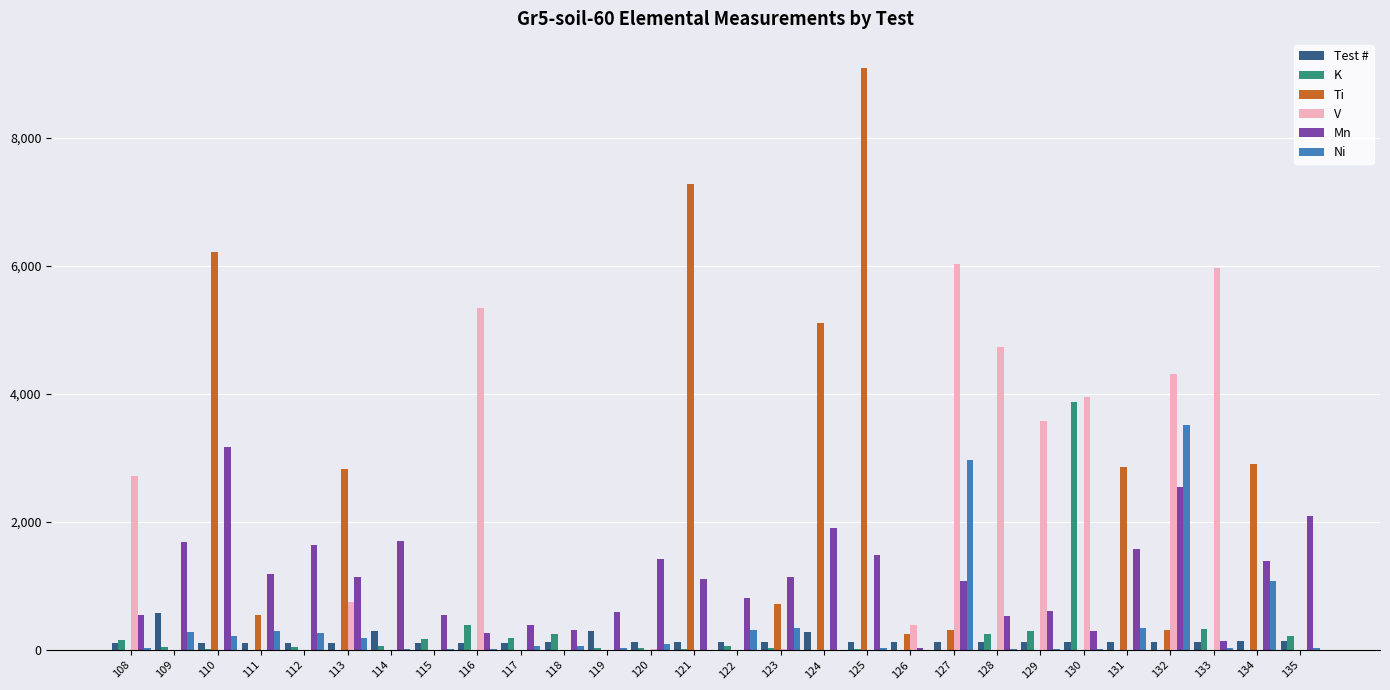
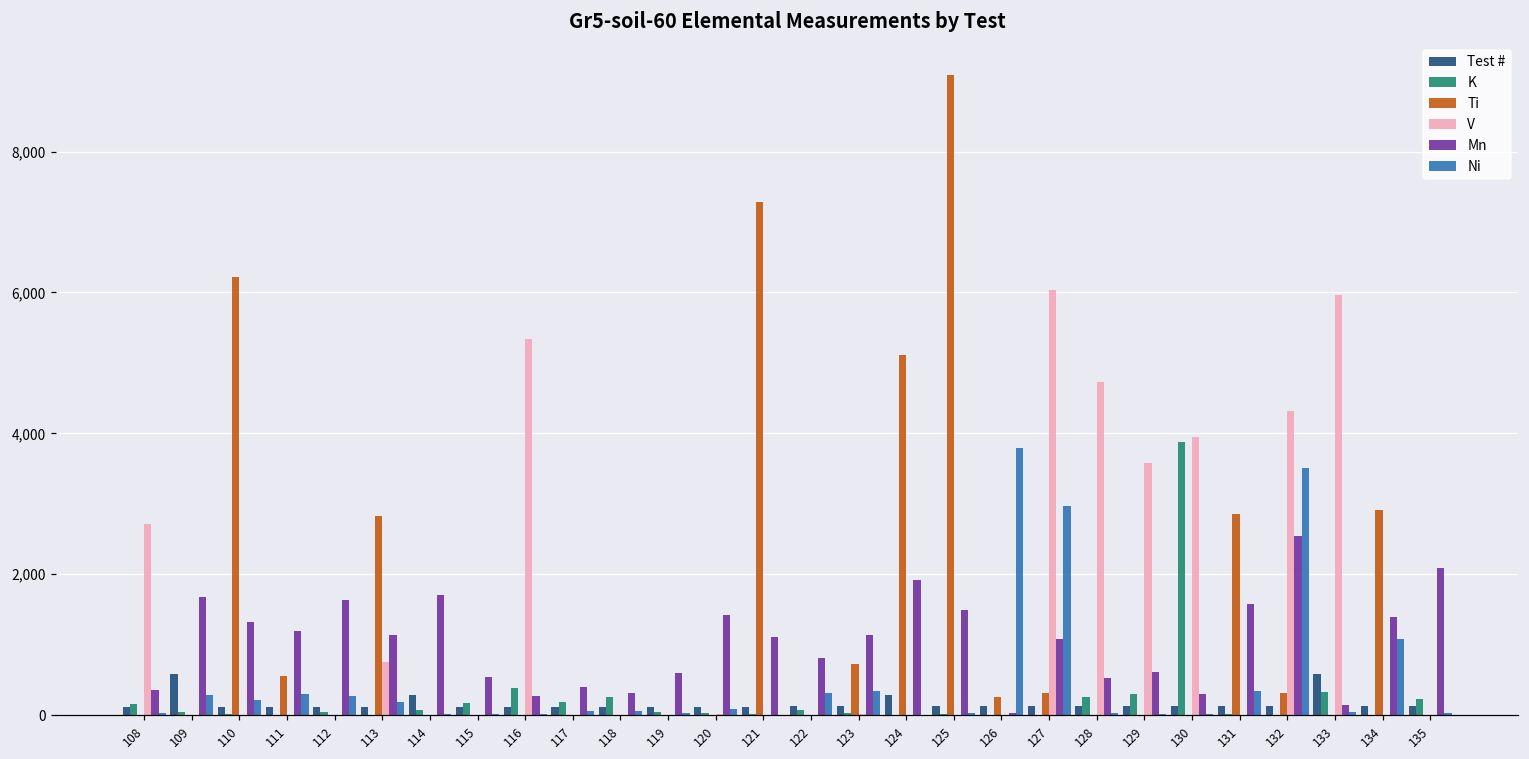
Mn, 108: 500 -> 400
Mn, 110: 3,200 -> 1,300
Test #, 119: 300 -> 100
V, 126: 400 -> 0
Ni, 126: 0 -> 3,800
Test #, 133: 100 -> 600
